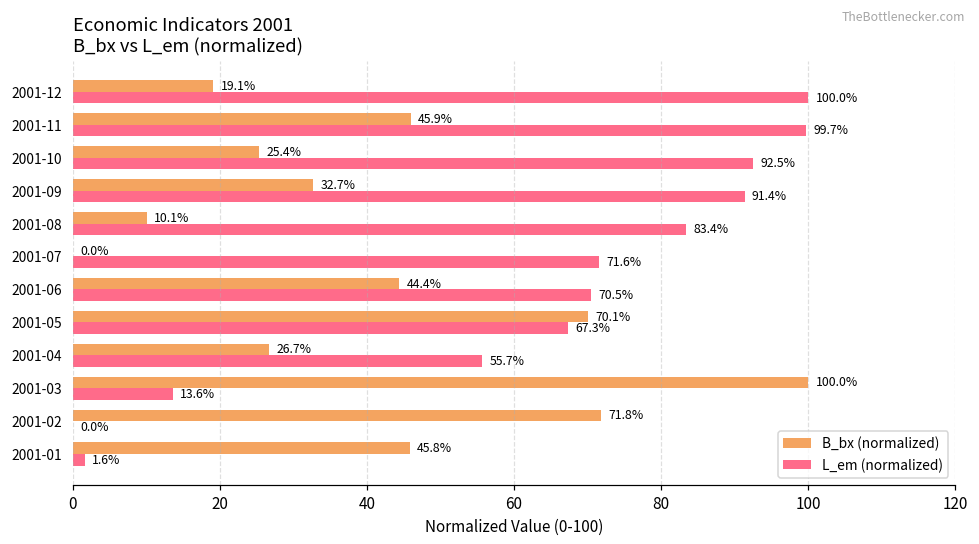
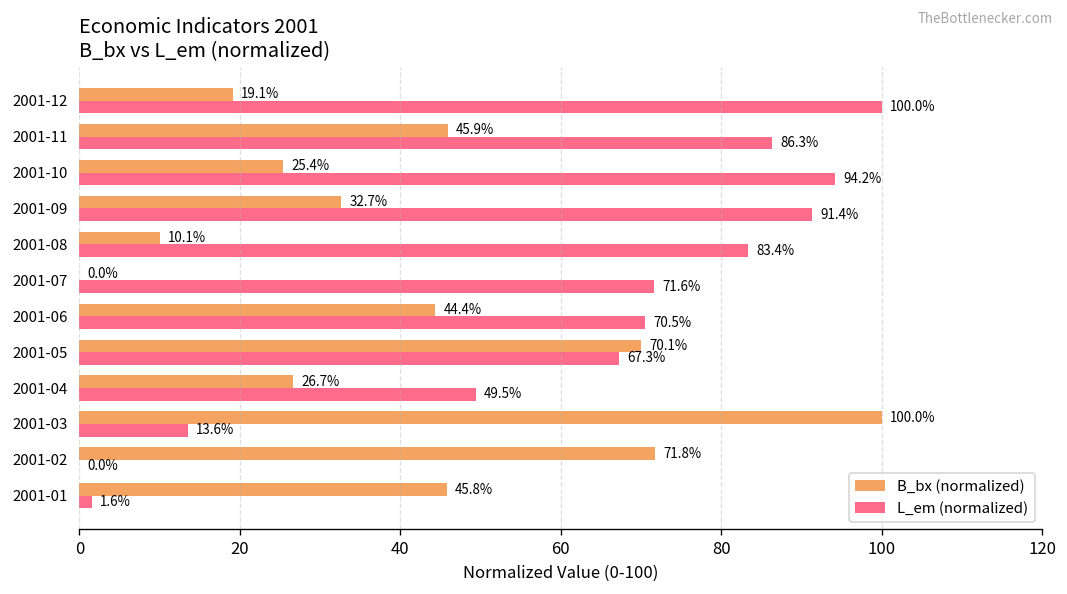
L_em (normalized), 2001-11: 99.7% -> 86.3%
L_em (normalized), 2001-10: 92.5% -> 94.2%
L_em (normalized), 2001-04: 55.7% -> 49.5%
